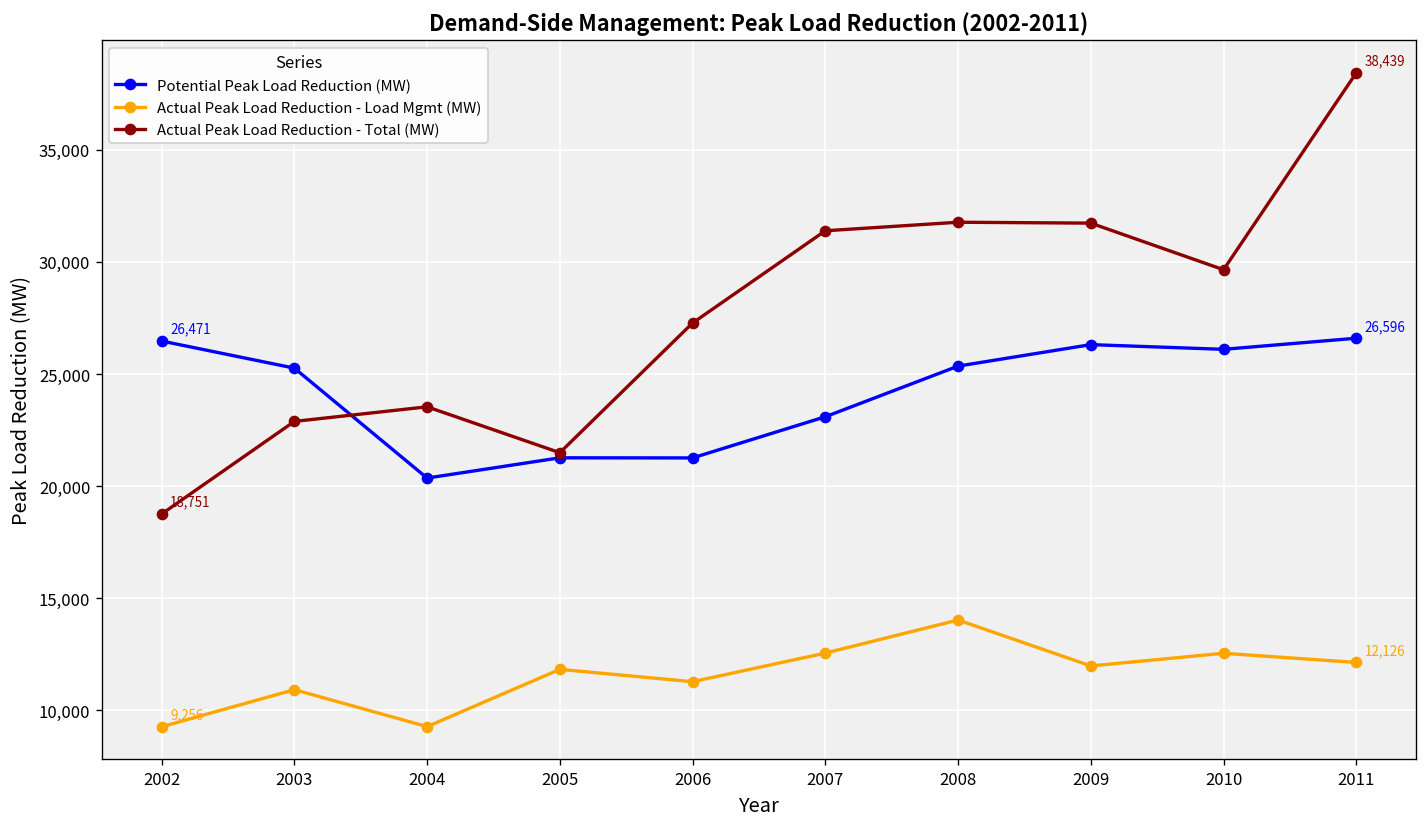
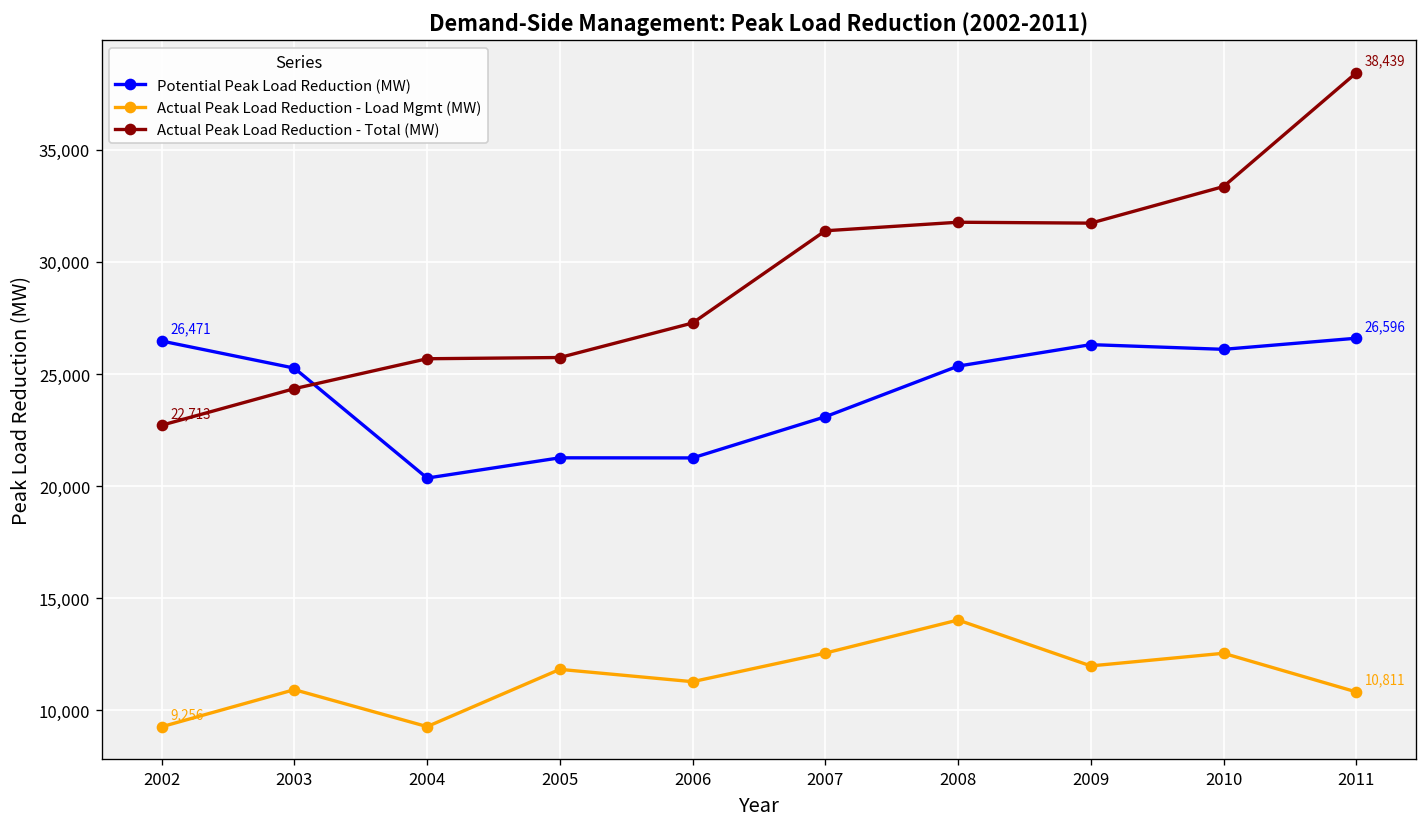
Actual Peak Load Reduction - Total (MW), 2002: 18,751 -> 22,713
Actual Peak Load Reduction - Total (MW), 2003: 22,900 -> 24,300
Actual Peak Load Reduction - Total (MW), 2004: 23,500 -> 25,700
Actual Peak Load Reduction - Total (MW), 2005: 21,500 -> 25,700
Actual Peak Load Reduction - Total (MW), 2010: 29,700 -> 33,400
Actual Peak Load Reduction - Load Mgmt (MW), 2011: 12,126 -> 10,811
